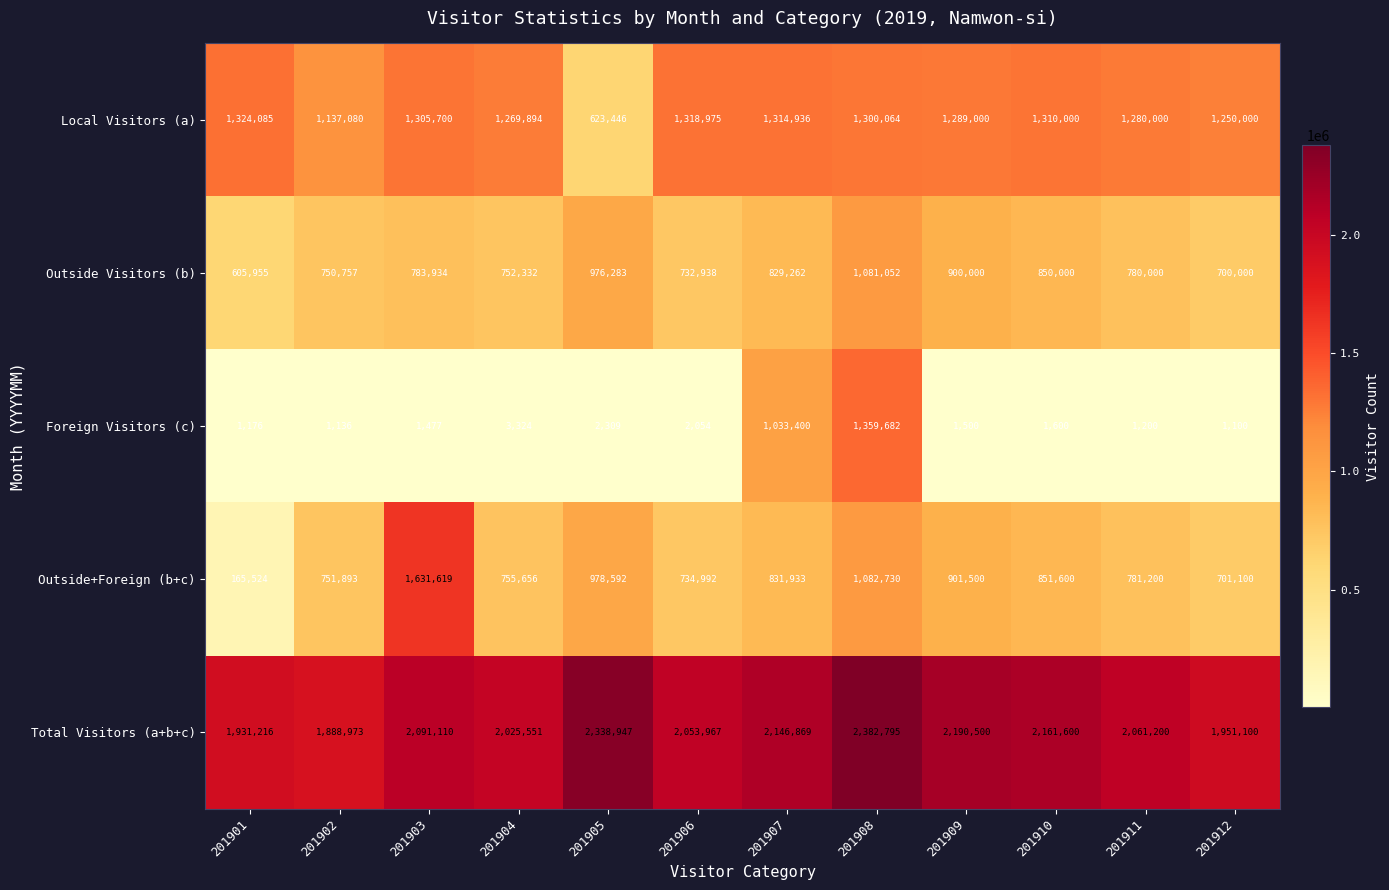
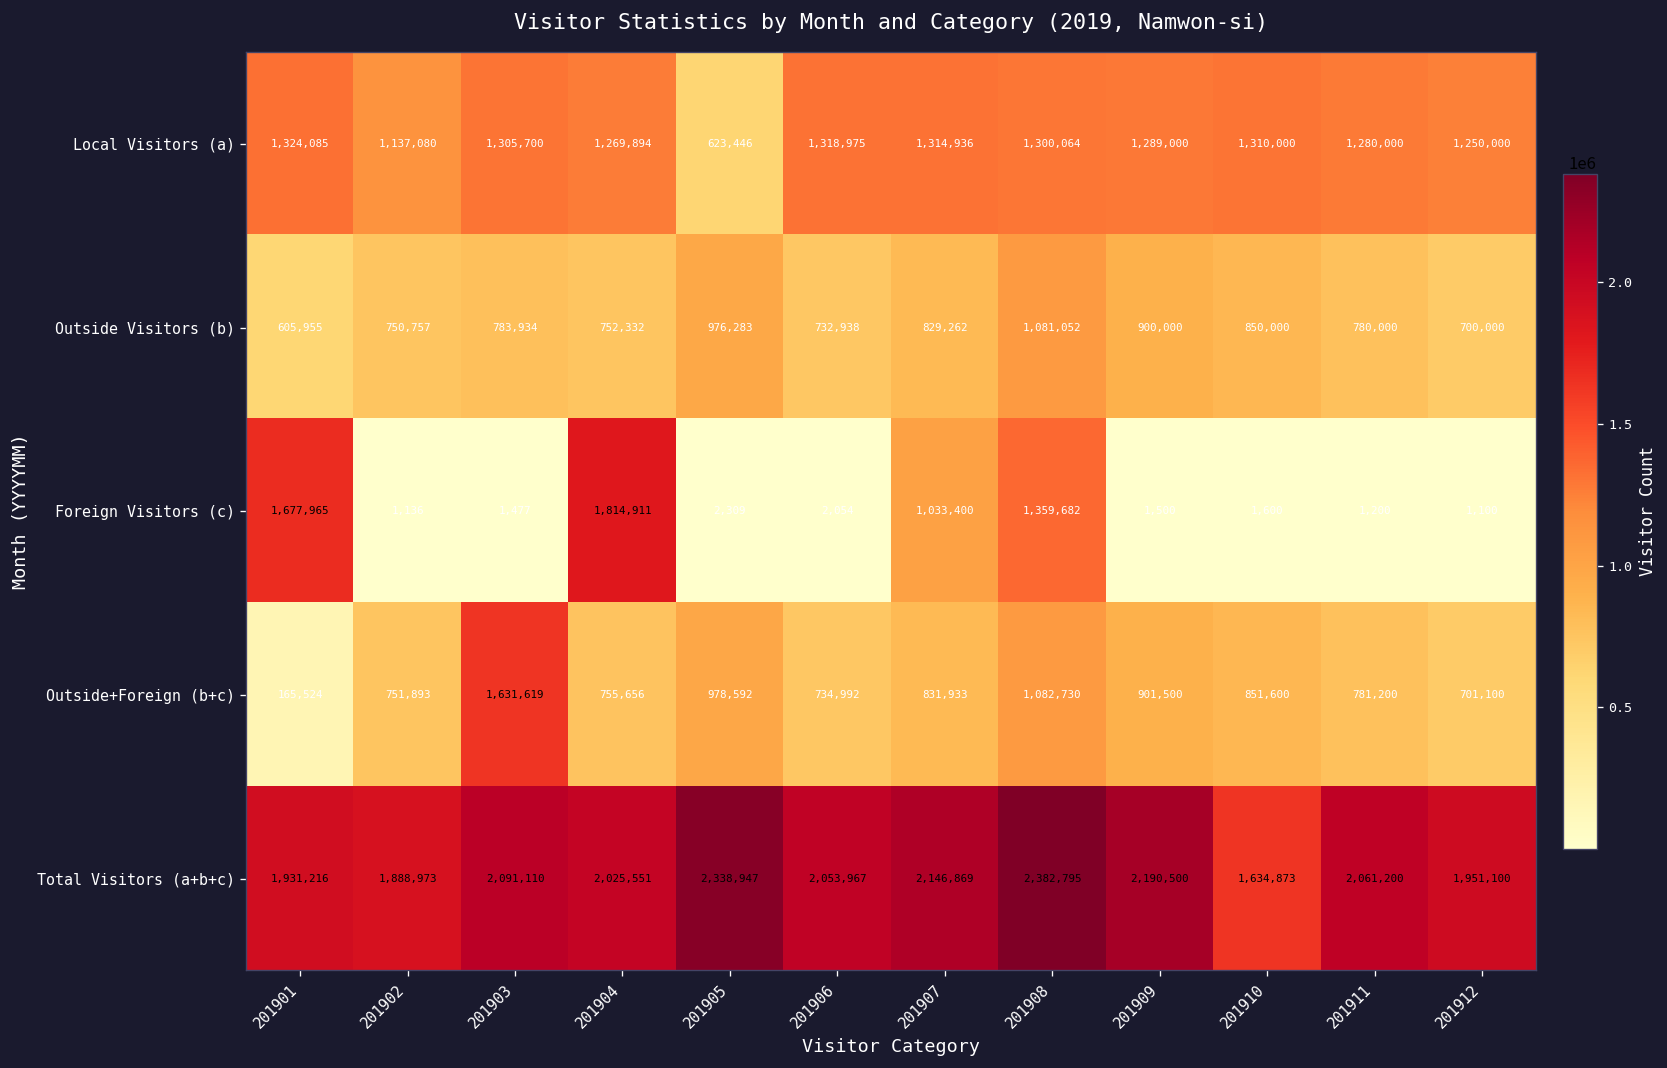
Foreign Visitors (c), 201901: 1,176 -> 1,677,965
Foreign Visitors (c), 201904: 3,324 -> 1,814,911
Total Visitors (a+b+c), 201910: 2,161,600 -> 1,634,873
